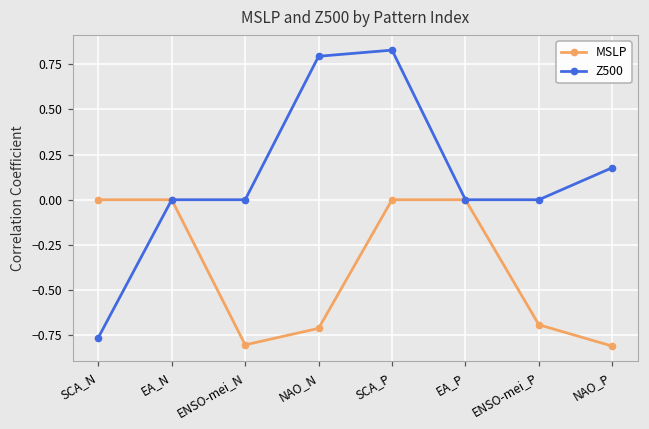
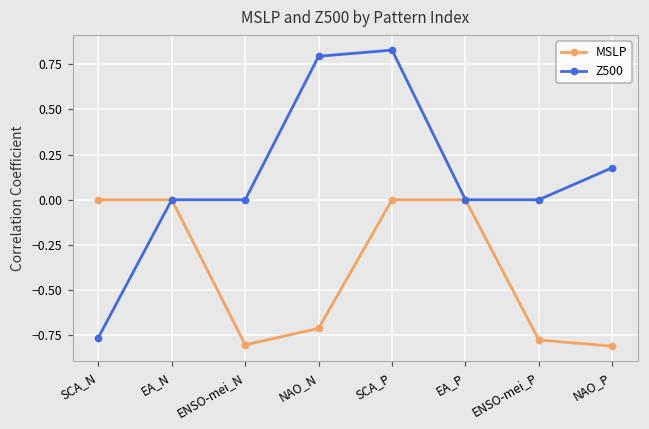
MSLP, ENSO-mei_P: -0.69 -> -0.78
